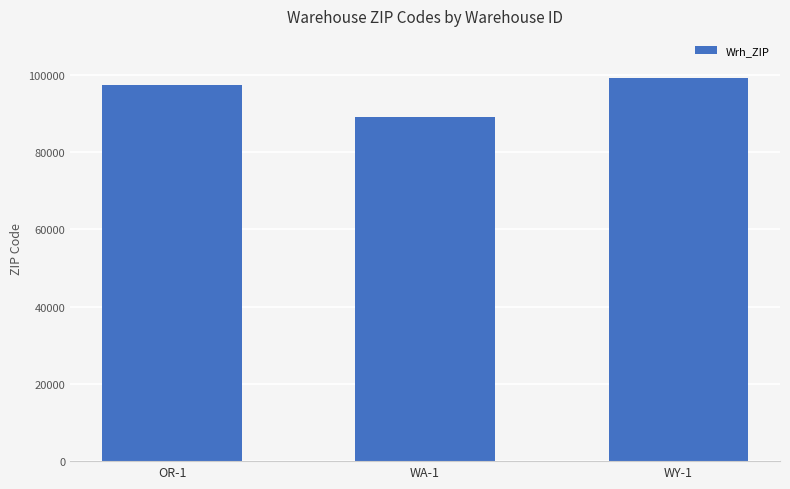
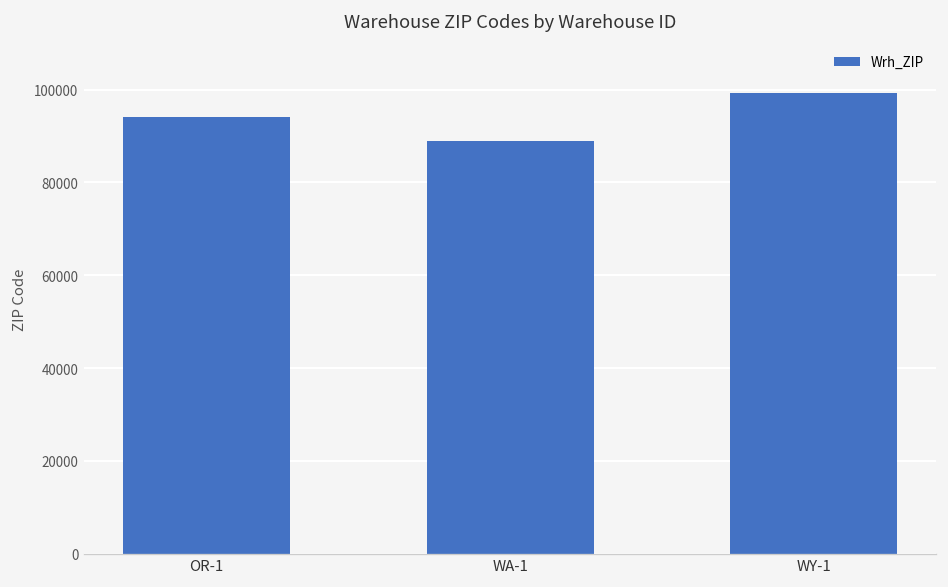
OR-1: 97000 -> 94000
